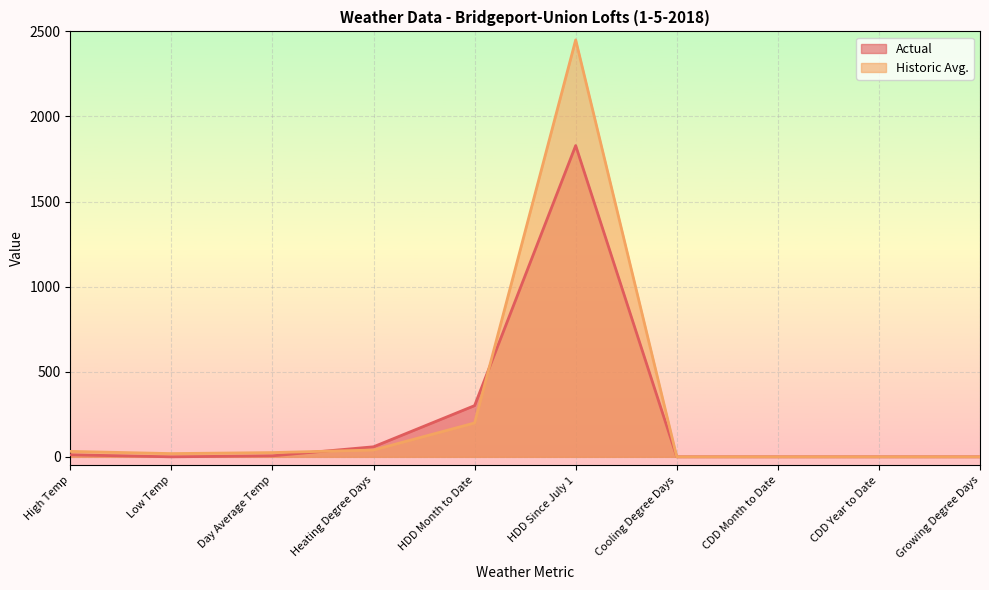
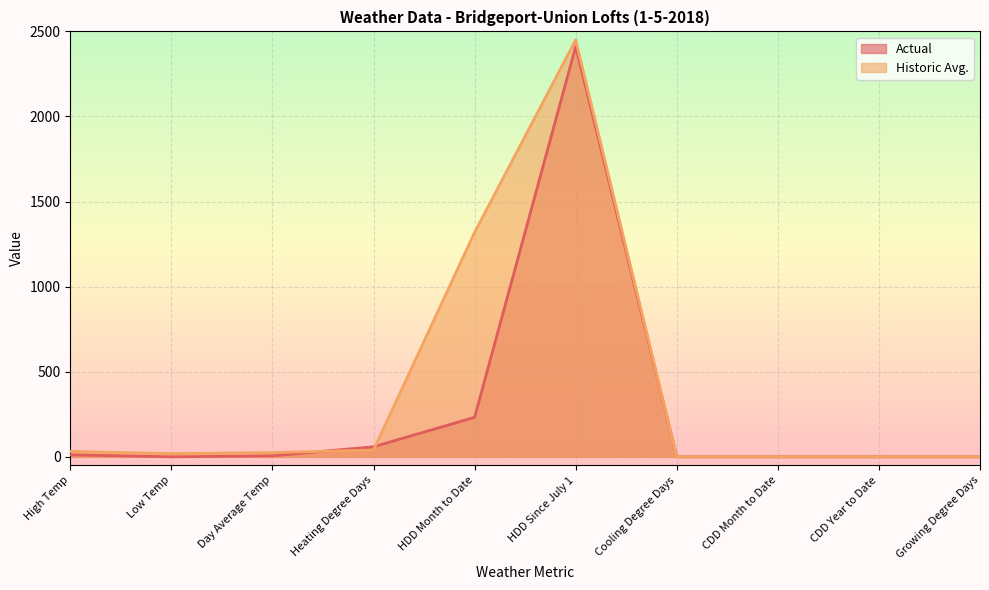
Actual, HDD Month to Date: 300 -> 230
Historic Avg., HDD Month to Date: 200 -> 1320
Actual, HDD Since July 1: 1830 -> 2410
